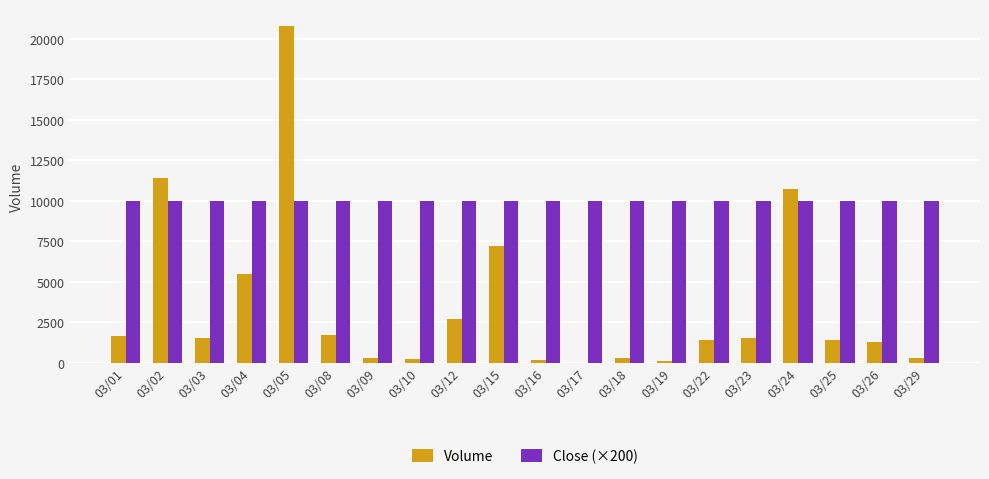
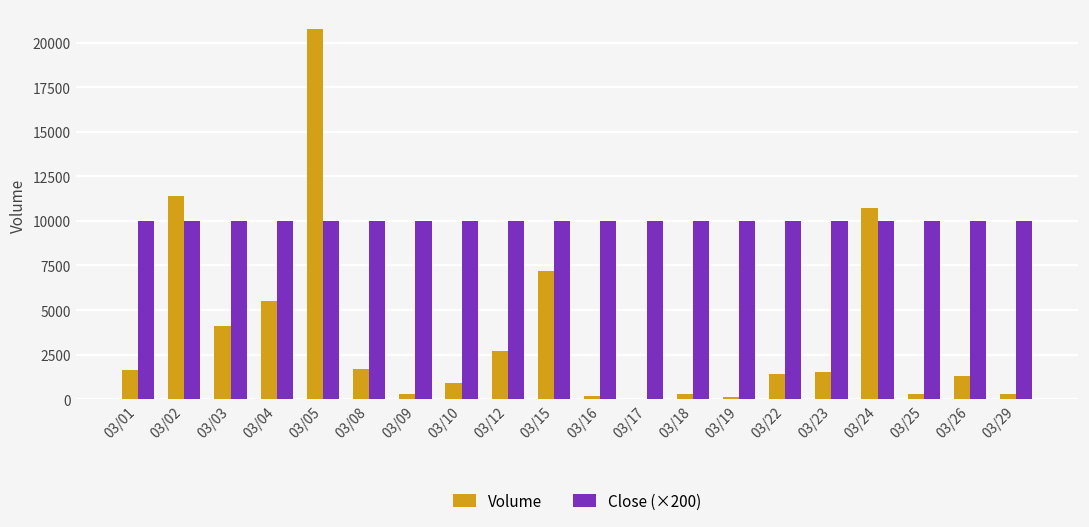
Volume, 03/03: 1600 -> 4100
Volume, 03/10: 300 -> 900
Volume, 03/25: 1400 -> 300
